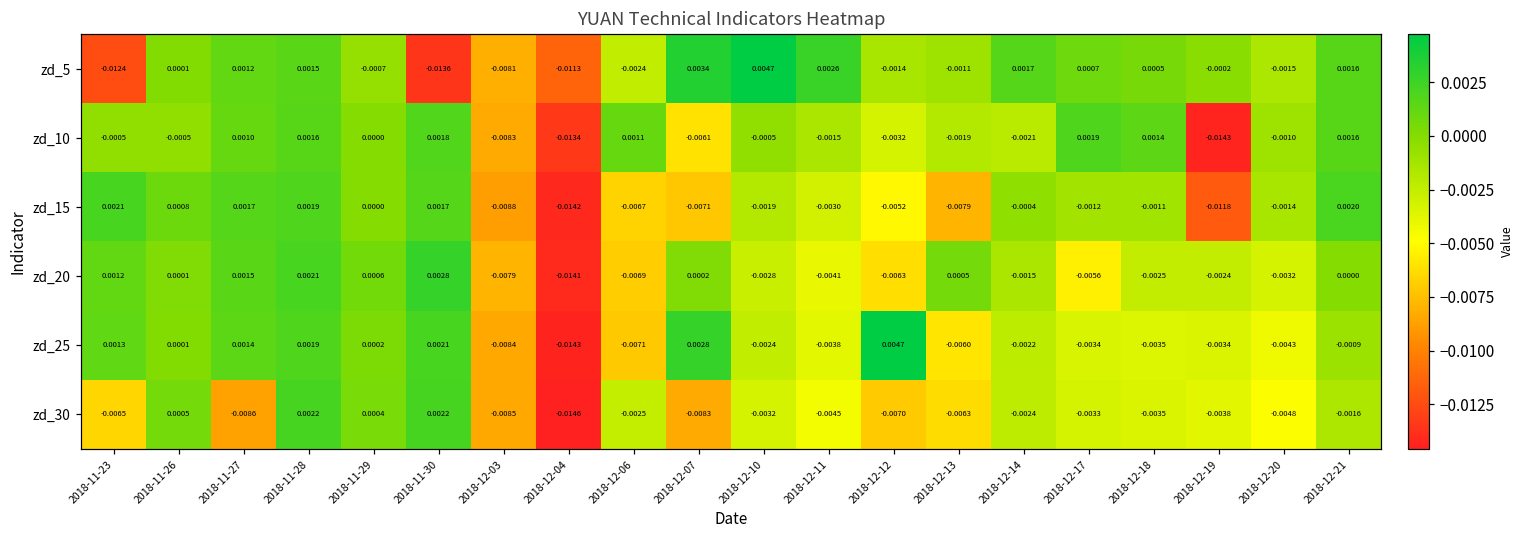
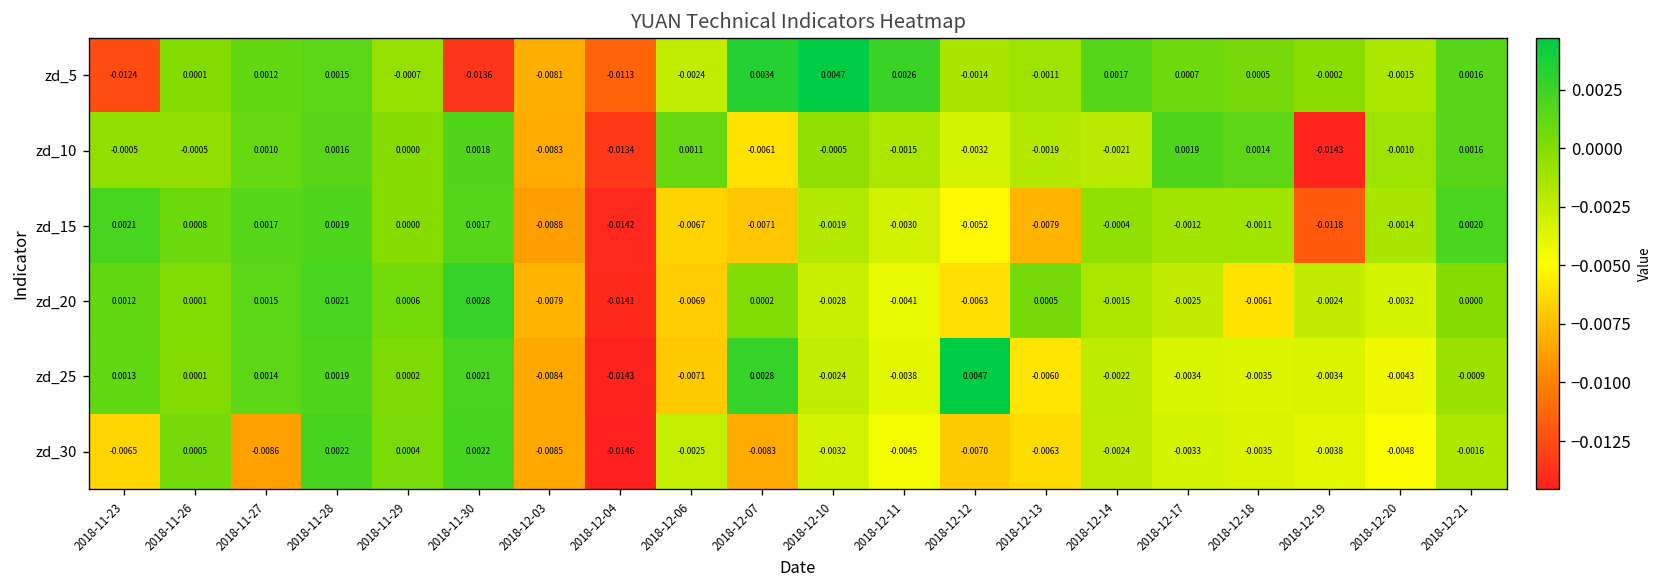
zd_20, 2018-12-17: -0.0056 -> -0.0025
zd_20, 2018-12-18: -0.0025 -> -0.0061
